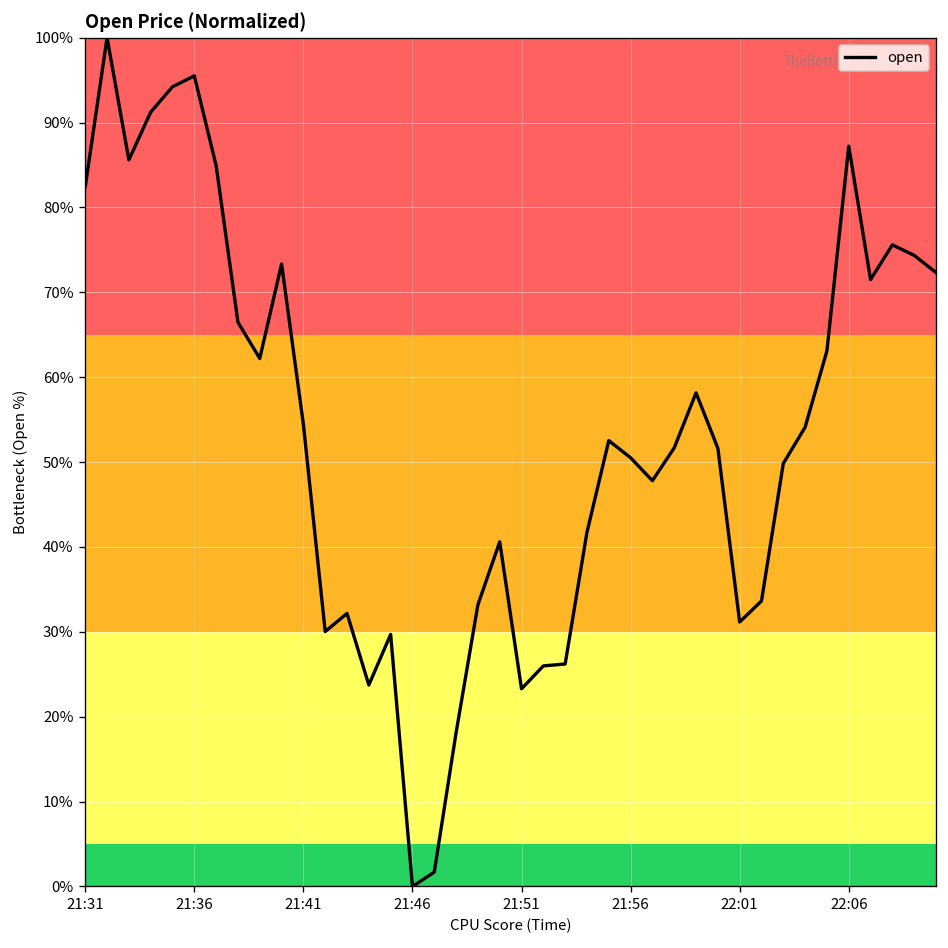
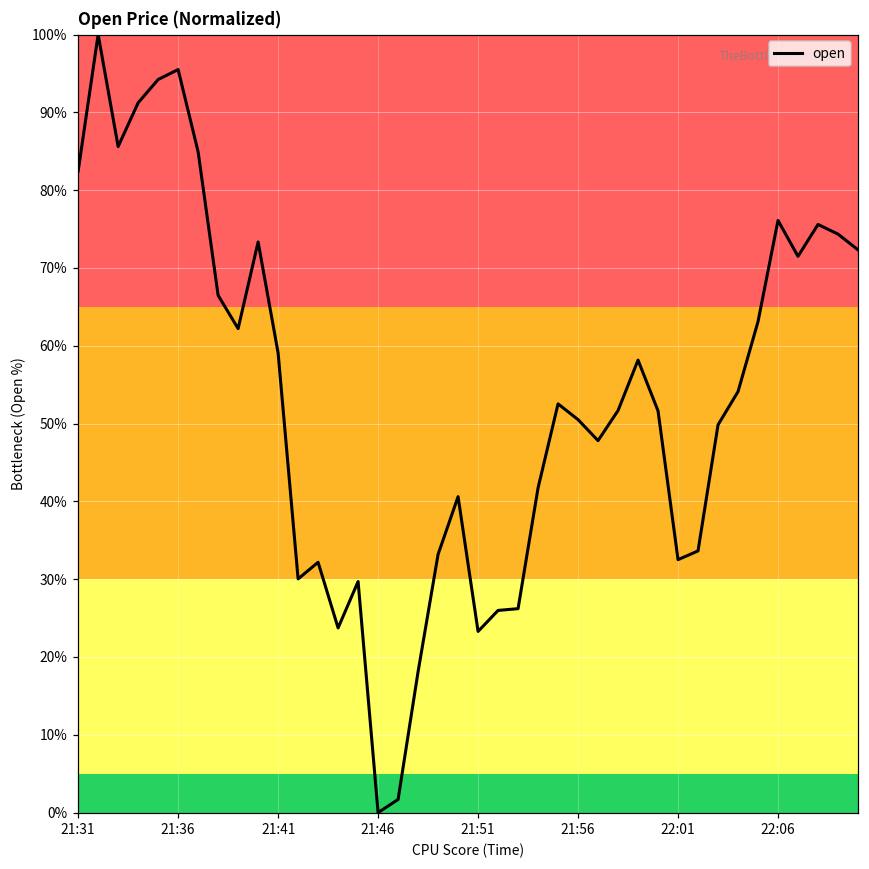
21:41: 54% -> 59%
22:01: 31% -> 33%
22:06: 87% -> 76%
